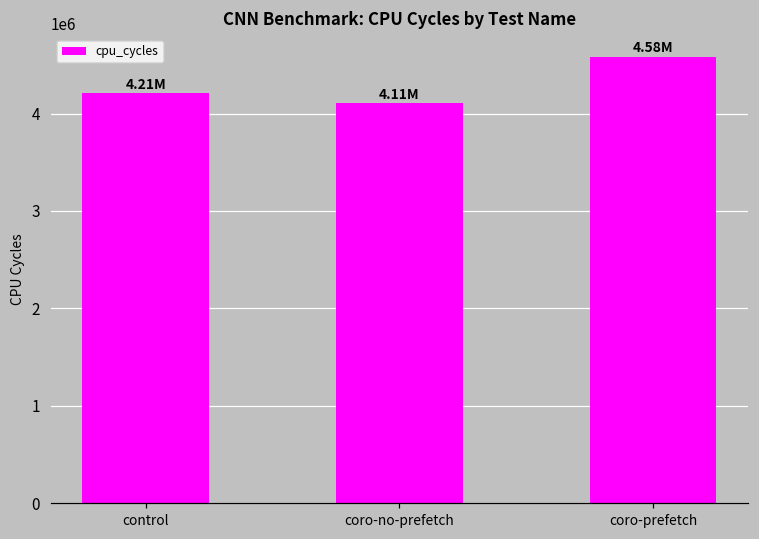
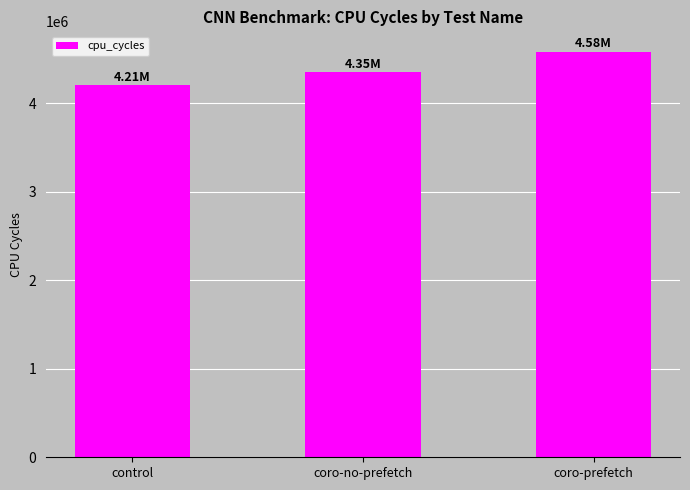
coro-no-prefetch: 4.11M -> 4.35M
